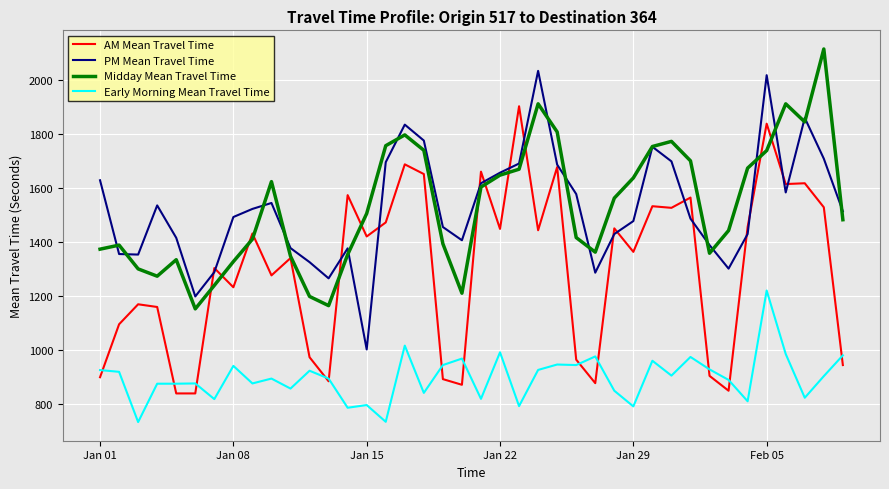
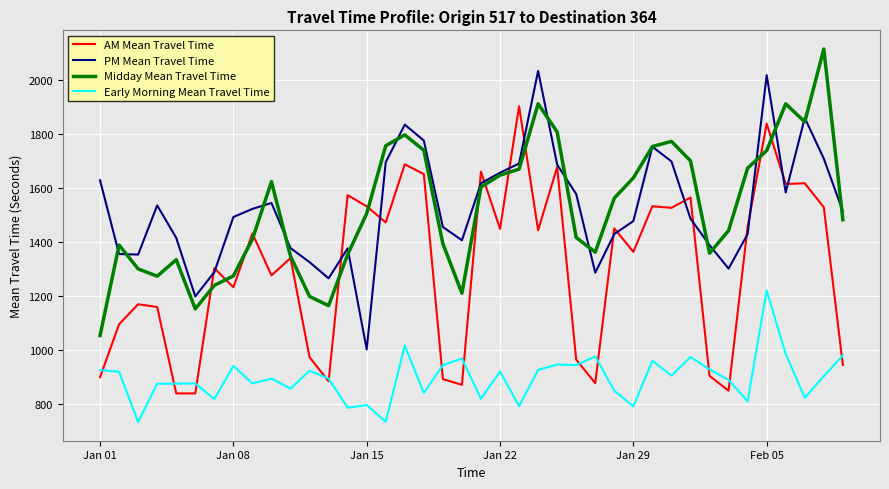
Midday Mean Travel Time, Jan 01: 1370 -> 1050
Midday Mean Travel Time, Jan 08: 1330 -> 1270
AM Mean Travel Time, Jan 15: 1420 -> 1530
Early Morning Mean Travel Time, Jan 22: 990 -> 920
